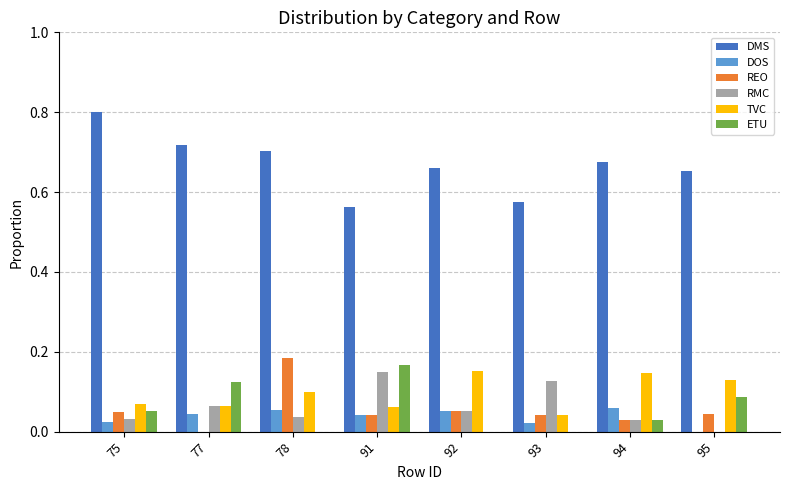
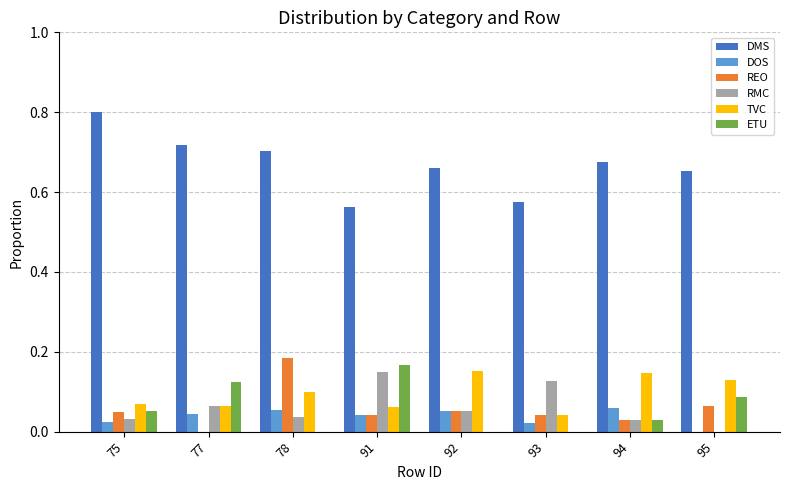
REO, 95: 0.04 -> 0.07
